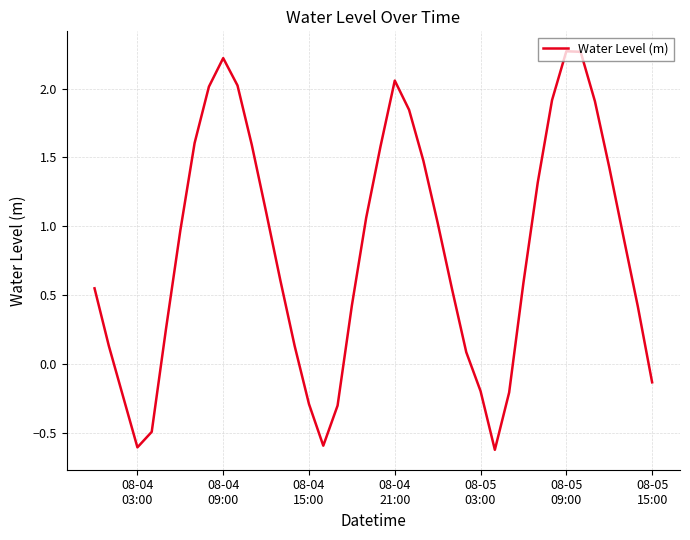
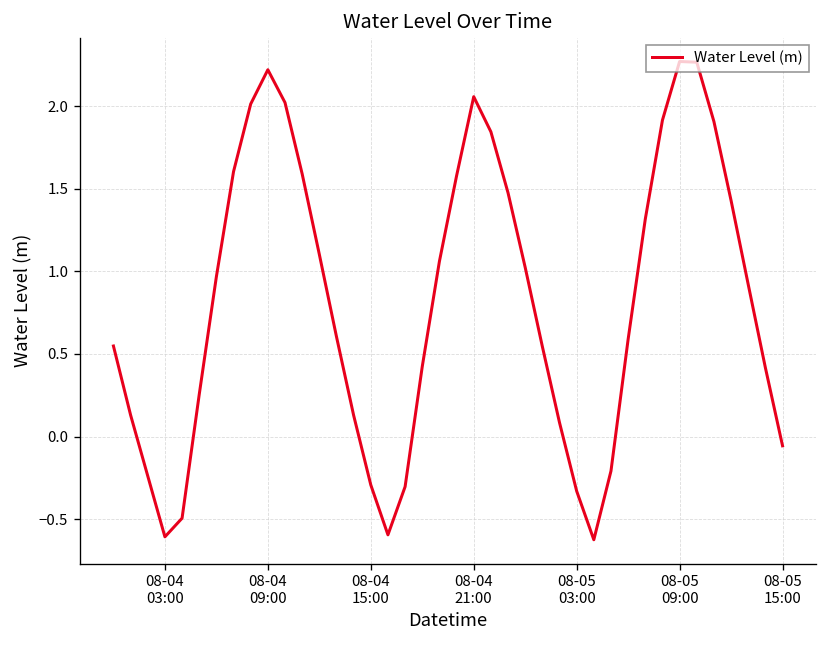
08-05 03:00: -0.20 -> -0.33
08-05 15:00: -0.13 -> -0.06
